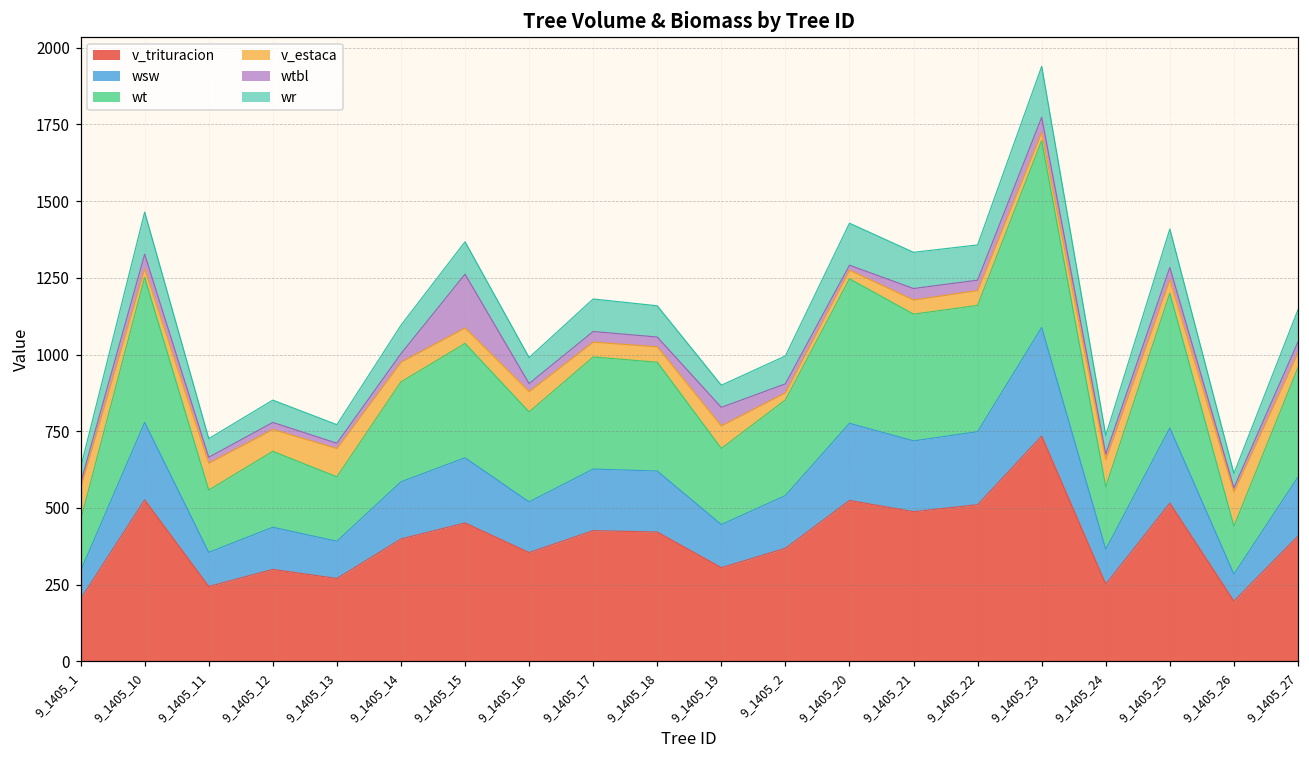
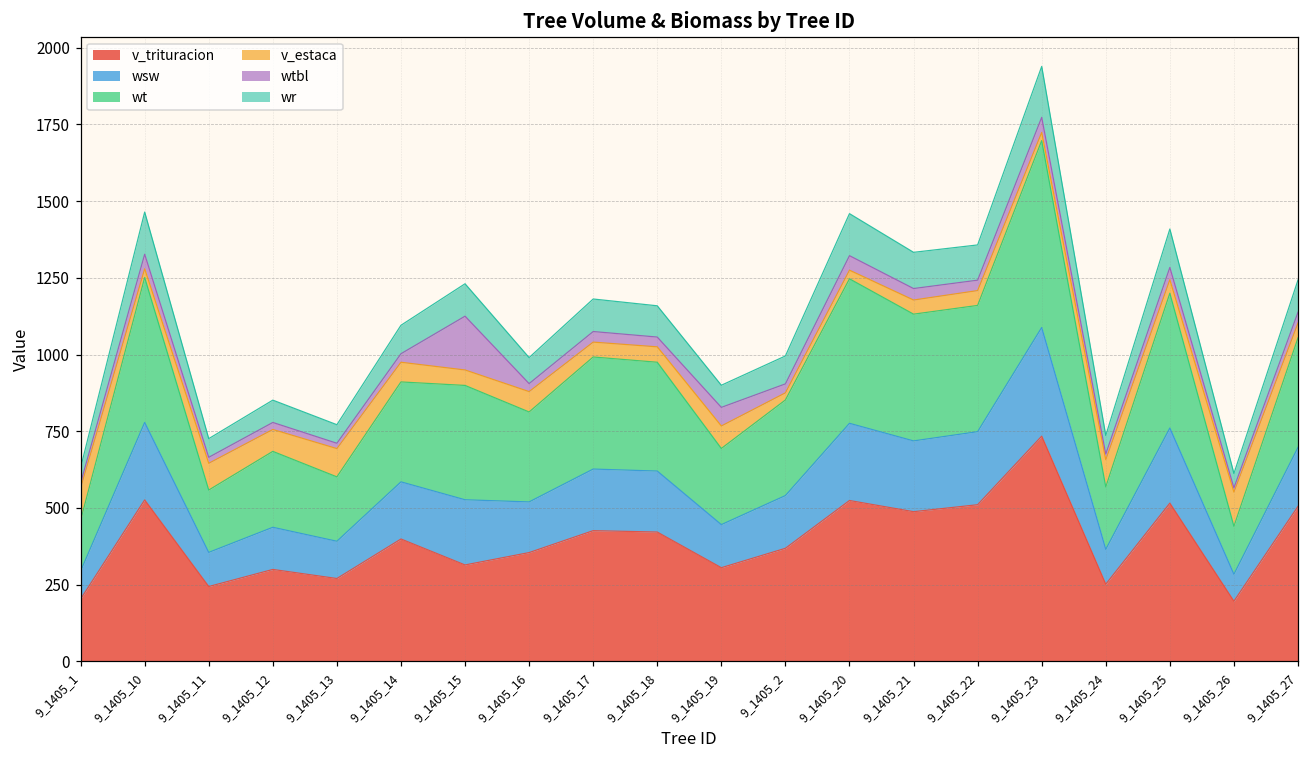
v_trituracion, 9_1405_15: 450 -> 310
wtbl, 9_1405_20: 20 -> 50
v_trituracion, 9_1405_27: 410 -> 510
